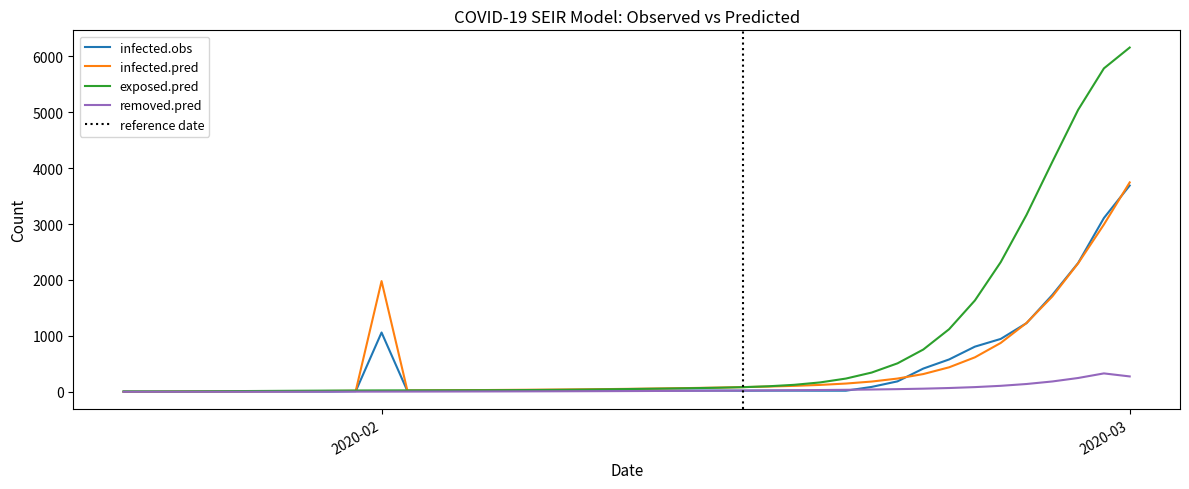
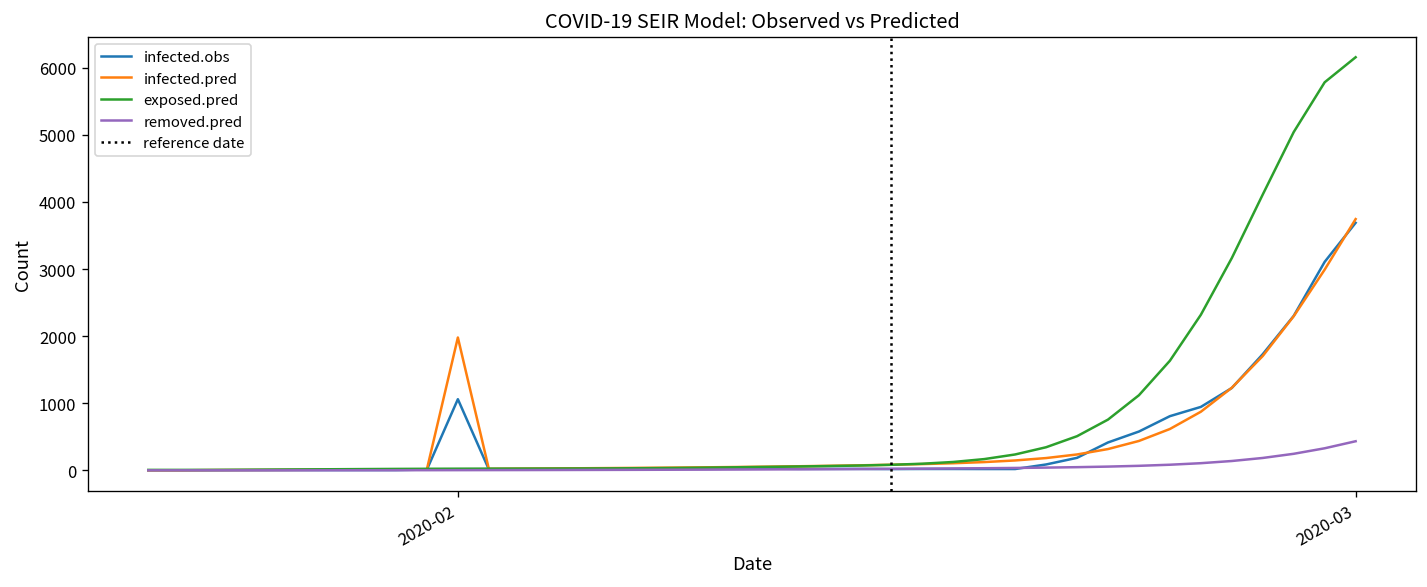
removed.pred, 2020-03: 300 -> 400
